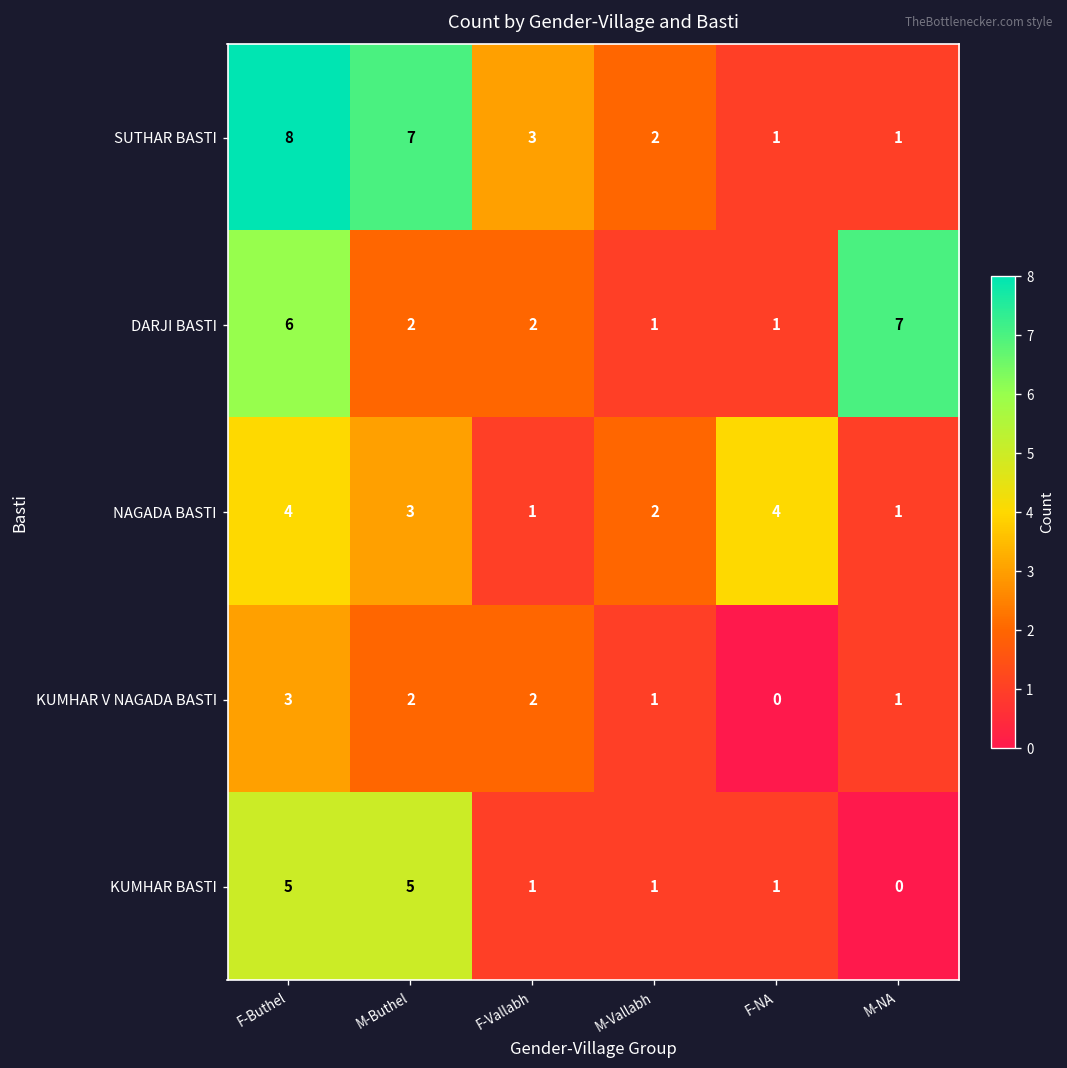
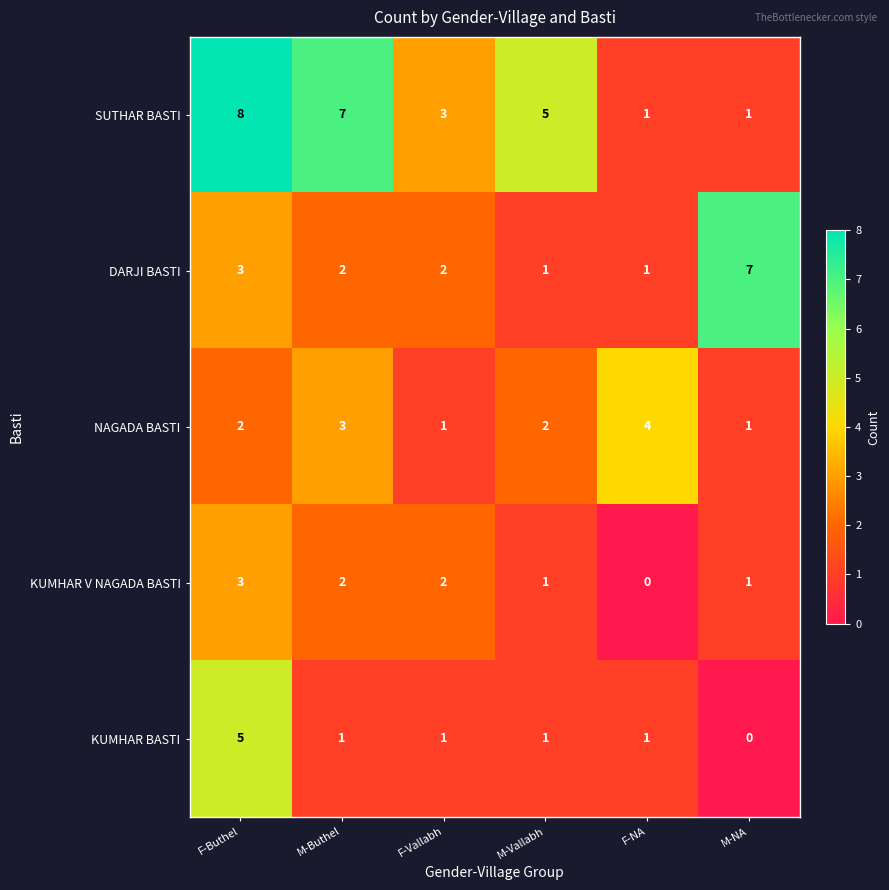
SUTHAR BASTI, M-Vallabh: 2 -> 5
DARJI BASTI, F-Buthel: 6 -> 3
NAGADA BASTI, F-Buthel: 4 -> 2
KUMHAR BASTI, M-Buthel: 5 -> 1
